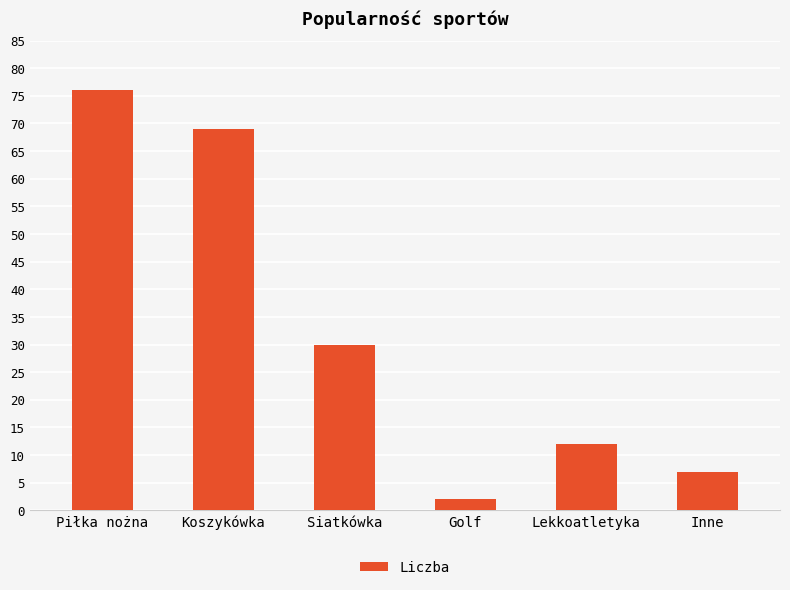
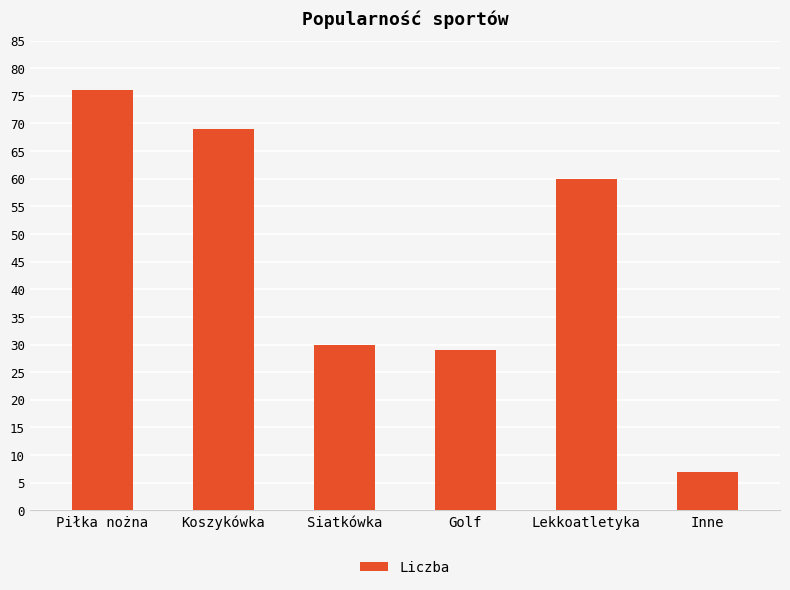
Golf: 2 -> 29
Lekkoatletyka: 12 -> 60
